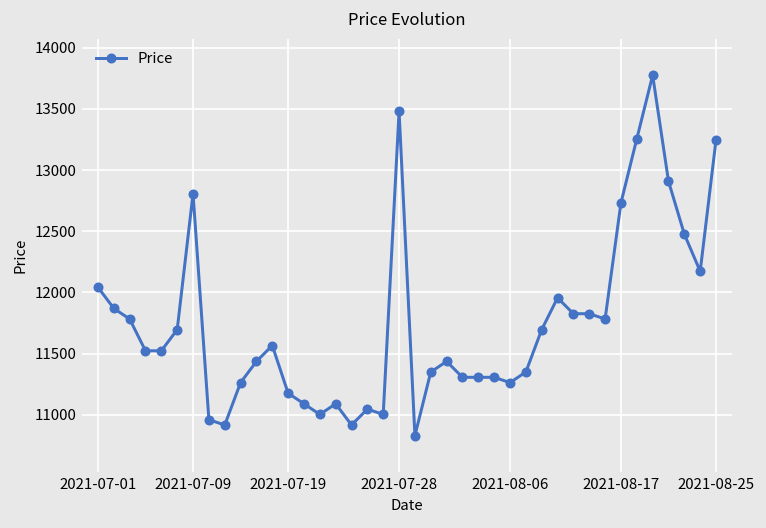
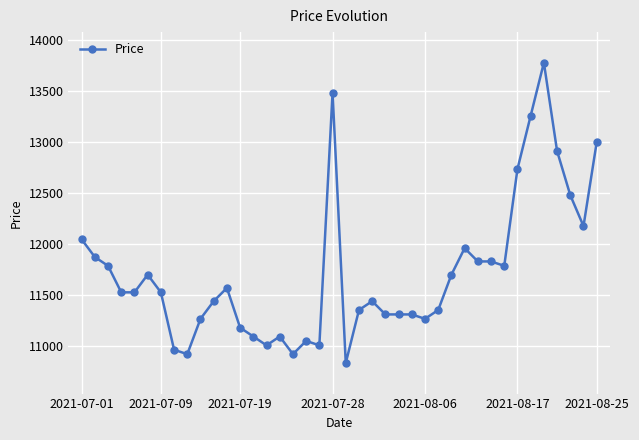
2021-07-09: 12810 -> 11520
2021-08-25: 13250 -> 13000
